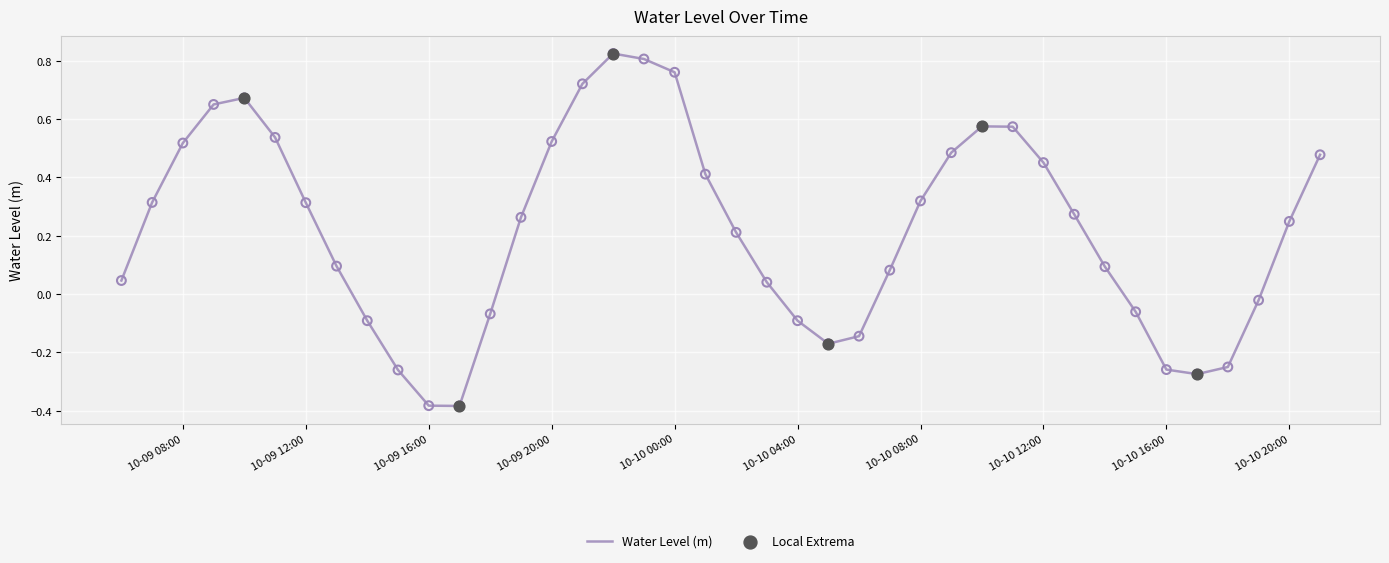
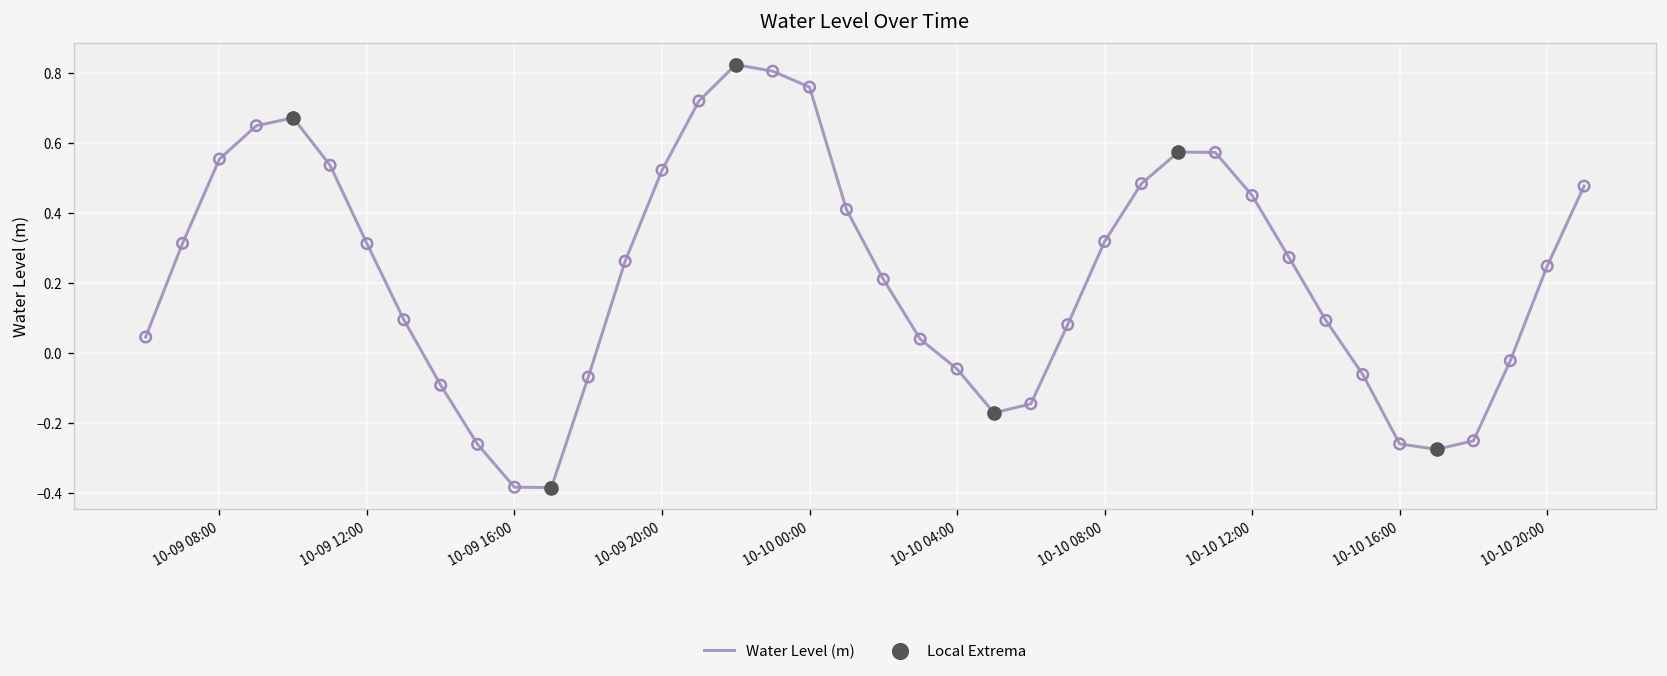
Water Level (m), 10-09 08:00: 0.52 -> 0.55
Water Level (m), 10-10 04:00: -0.09 -> -0.05
